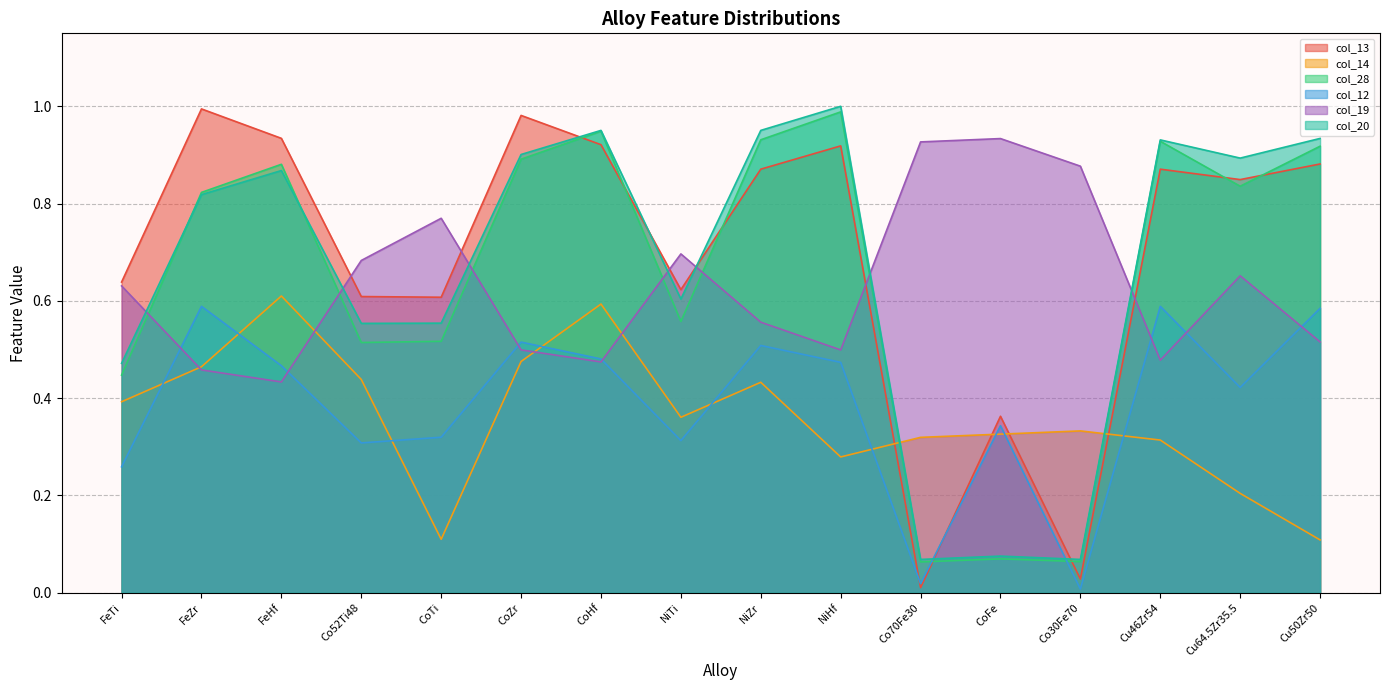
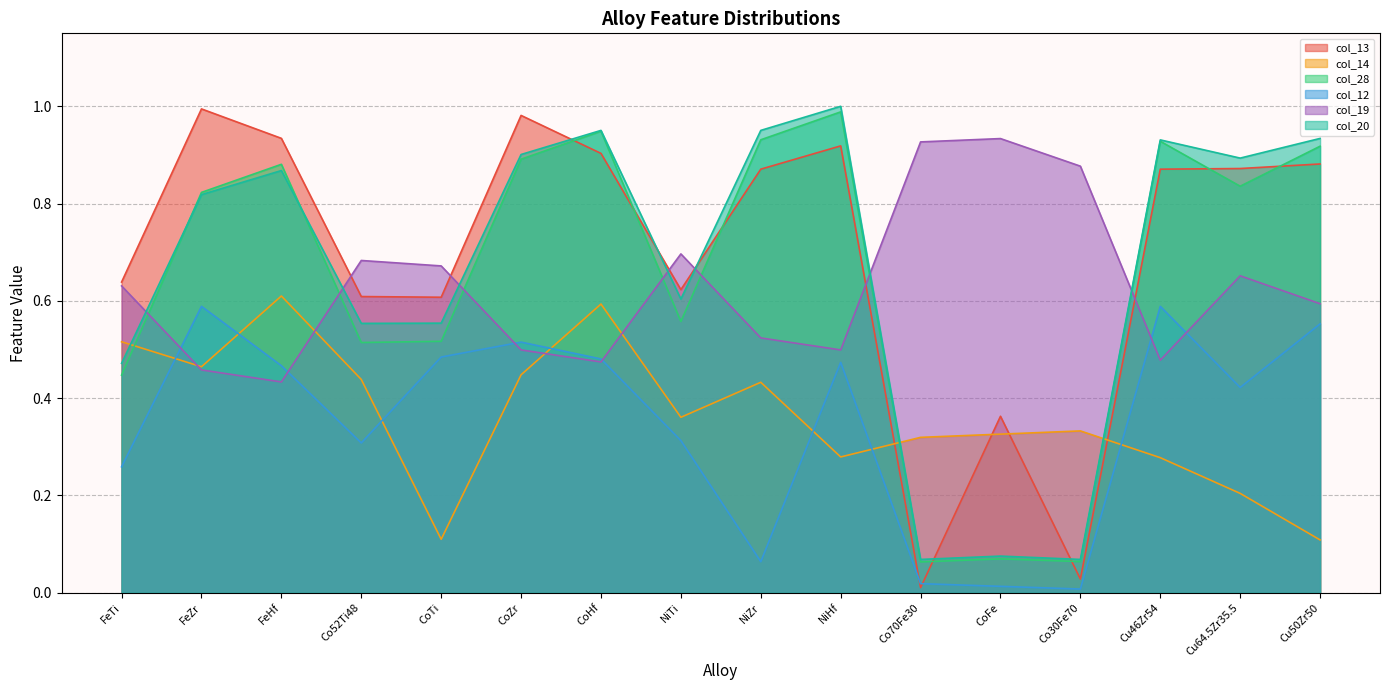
col_14, FeTi: 0.39 -> 0.52
col_12, CoTi: 0.32 -> 0.48
col_19, CoTi: 0.77 -> 0.67
col_14, CoZr: 0.48 -> 0.45
col_13, CoHf: 0.92 -> 0.90
col_12, NiZr: 0.51 -> 0.06
col_19, NiZr: 0.56 -> 0.52
col_12, CoFe: 0.34 -> 0.01
col_14, Cu46Zr54: 0.31 -> 0.28
col_13, Cu64.5Zr35.5: 0.85 -> 0.87
col_12, Cu50Zr50: 0.58 -> 0.55
col_19, Cu50Zr50: 0.52 -> 0.59
